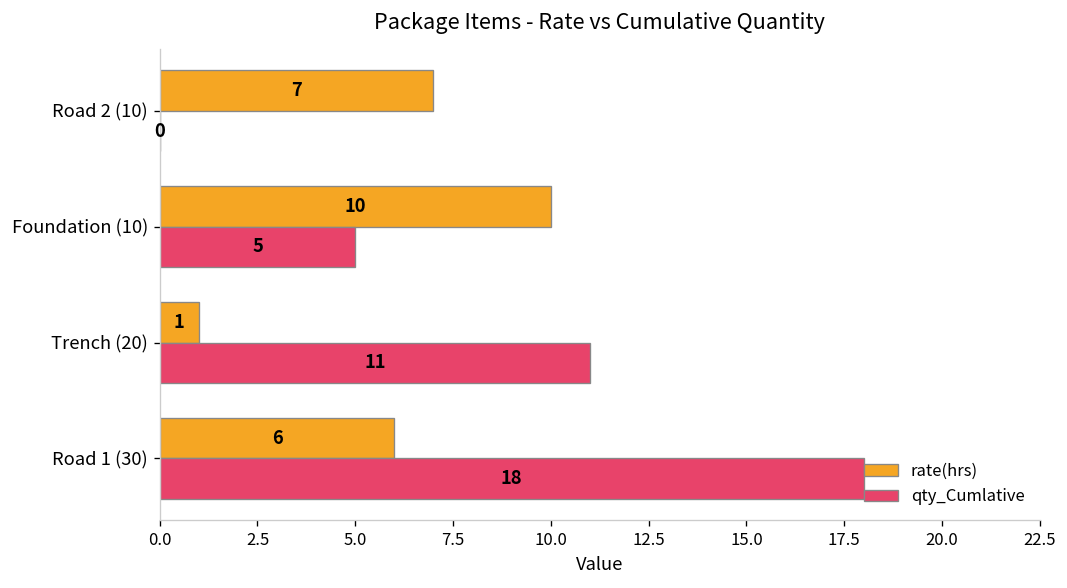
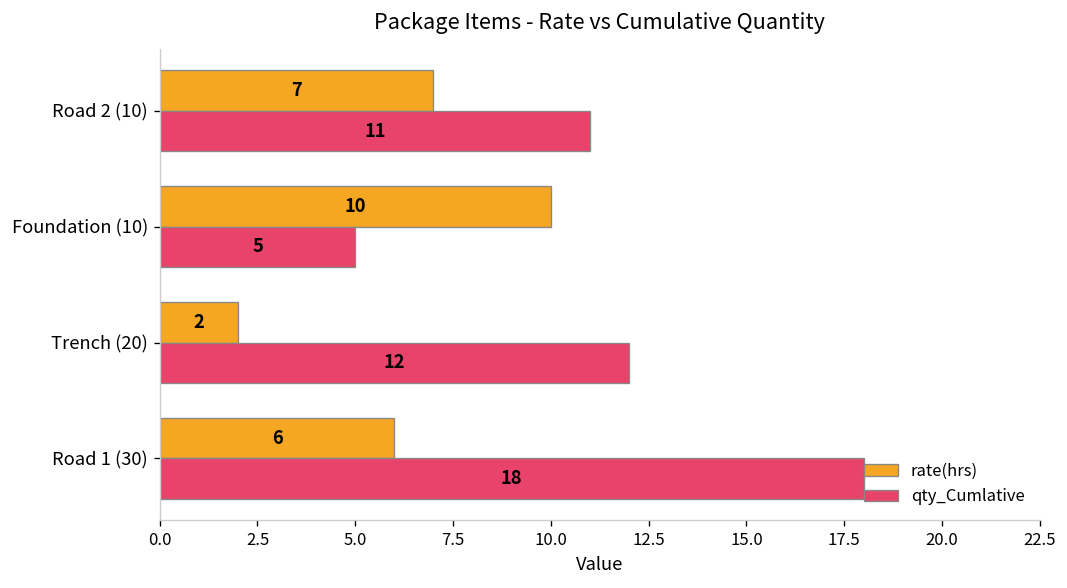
qty_Cumlative, Road 2 (10): 0 -> 11
rate(hrs), Trench (20): 1 -> 2
qty_Cumlative, Trench (20): 11 -> 12
